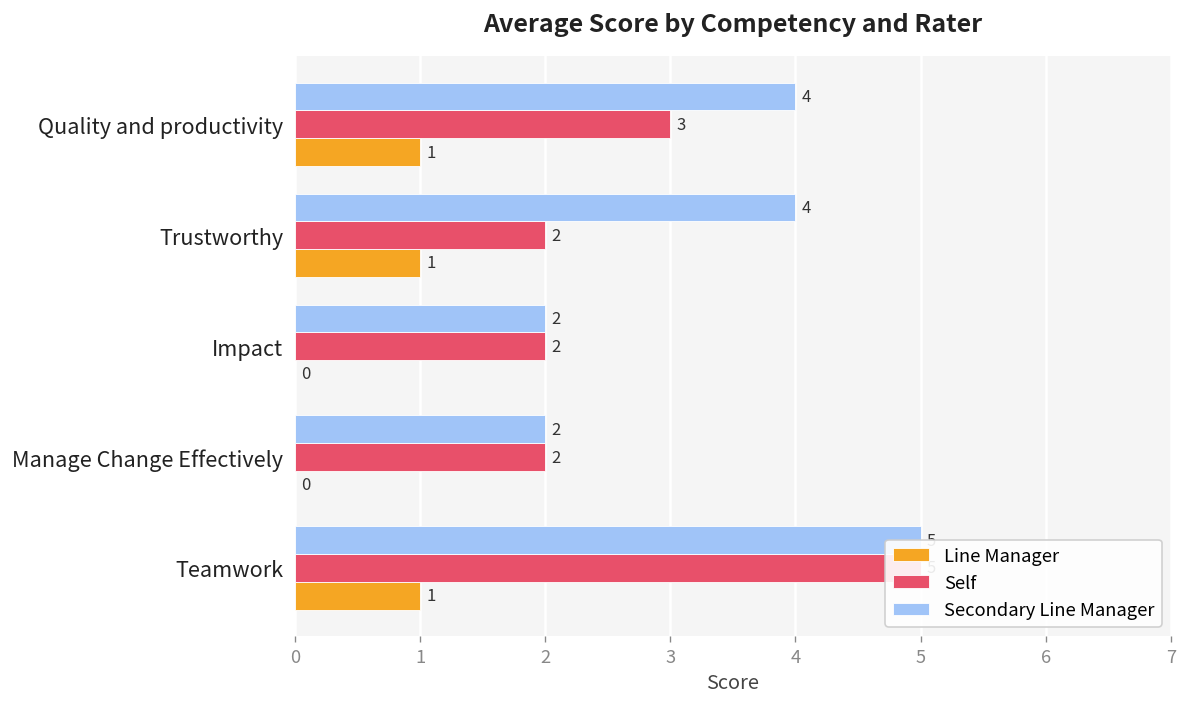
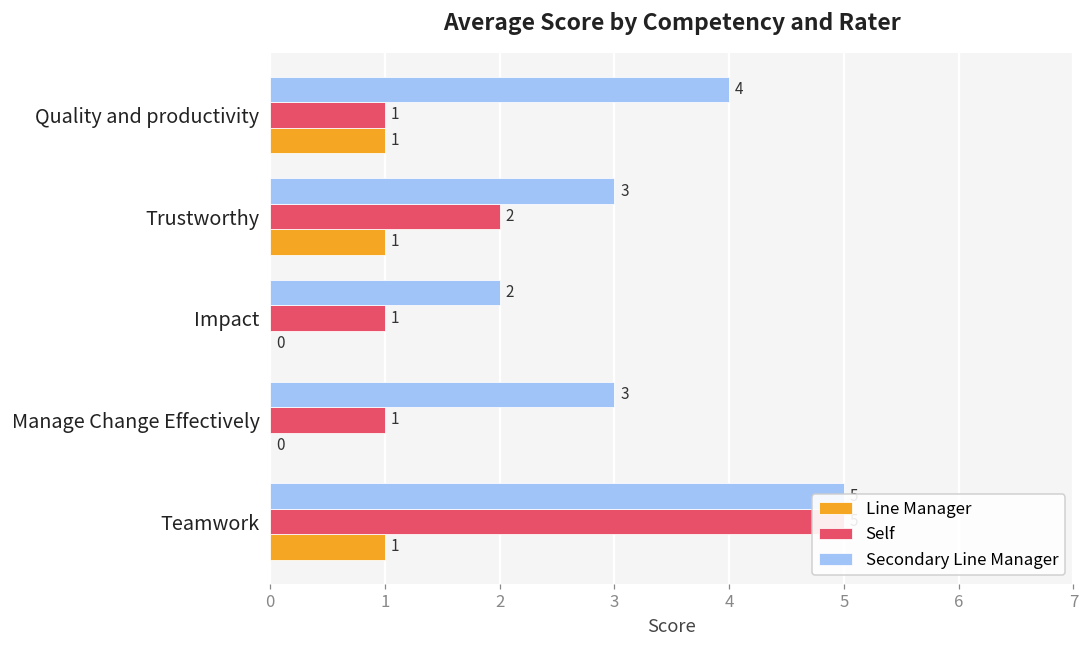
Self, Quality and productivity: 3 -> 1
Secondary Line Manager, Trustworthy: 4 -> 3
Self, Impact: 2 -> 1
Secondary Line Manager, Manage Change Effectively: 2 -> 3
Self, Manage Change Effectively: 2 -> 1
